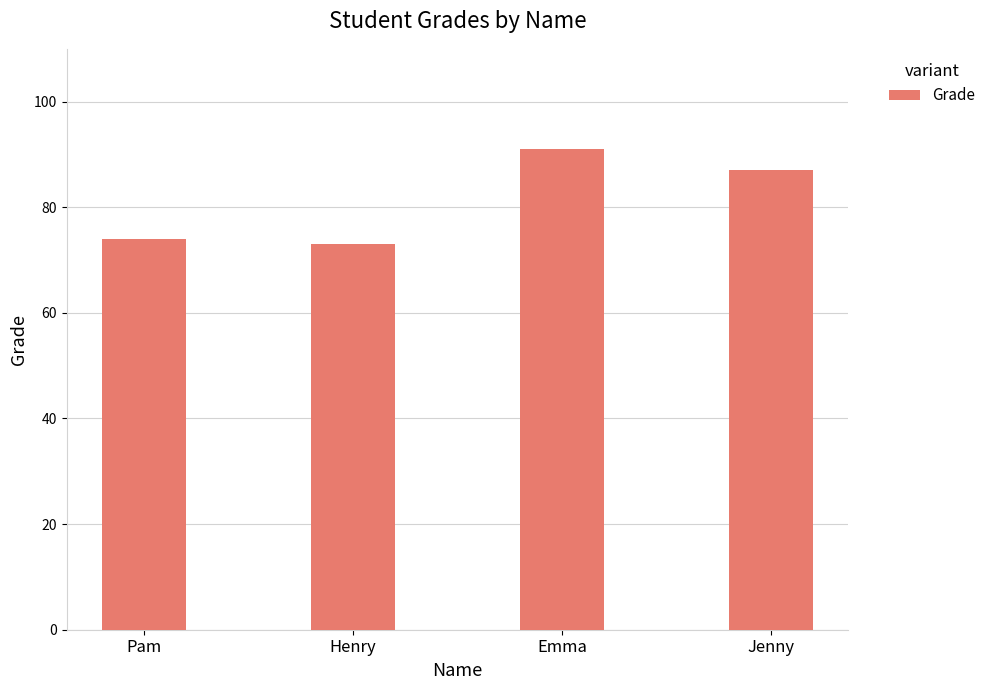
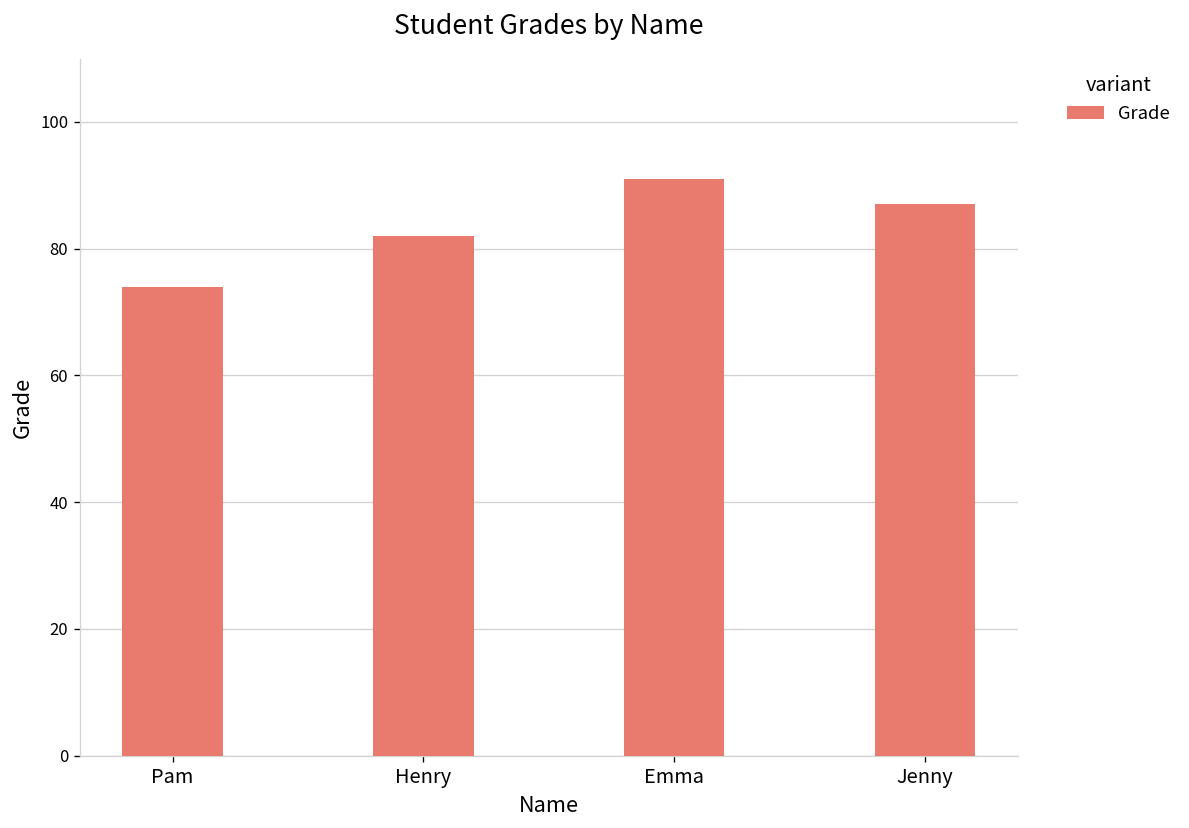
Henry: 73 -> 82
